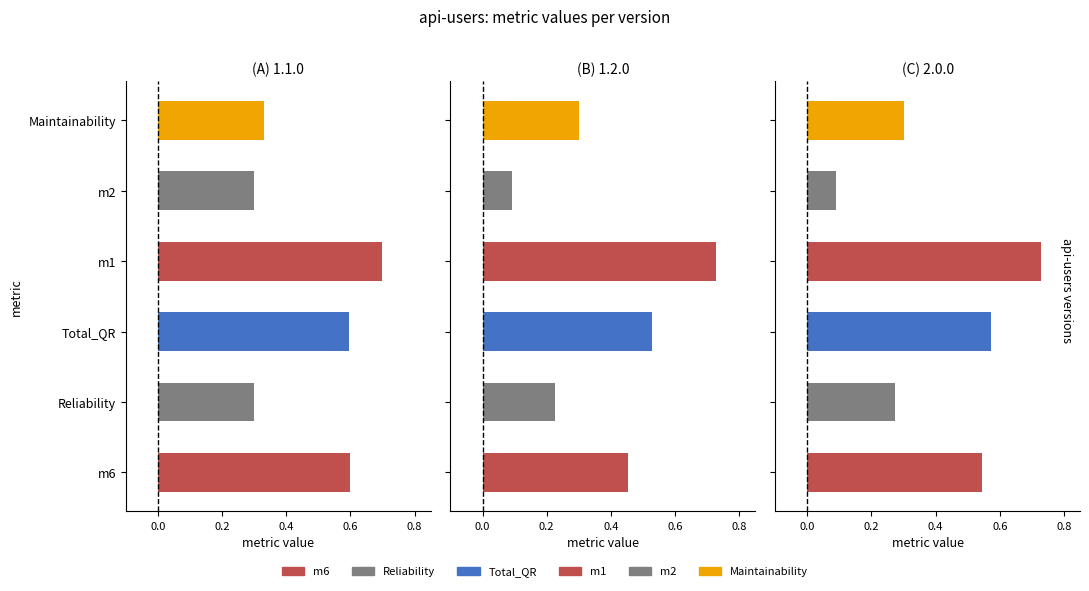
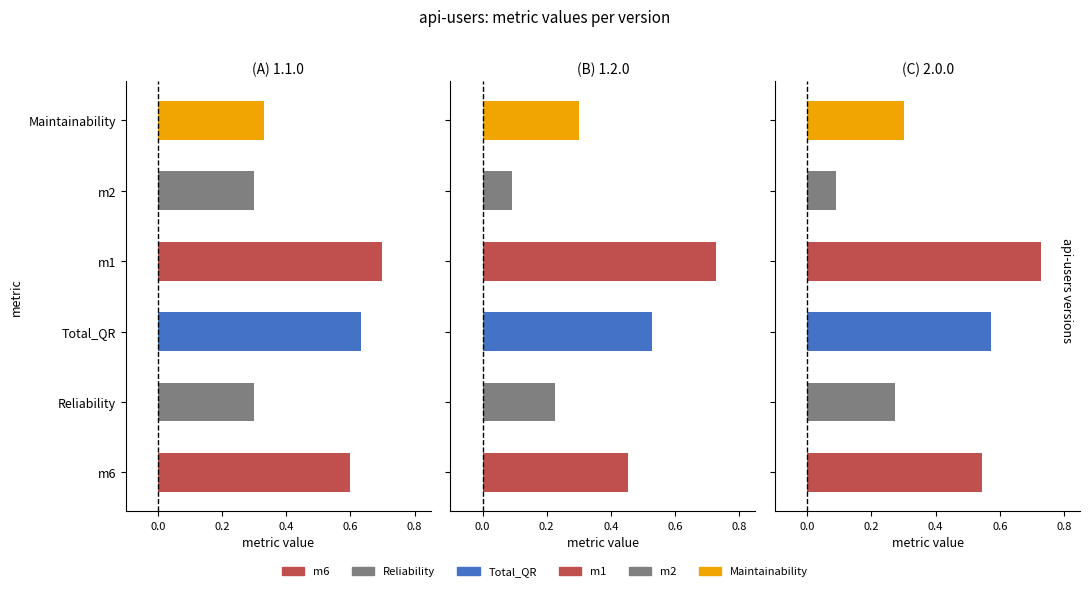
(A) 1.1.0, Total_QR: 0.60 -> 0.63
